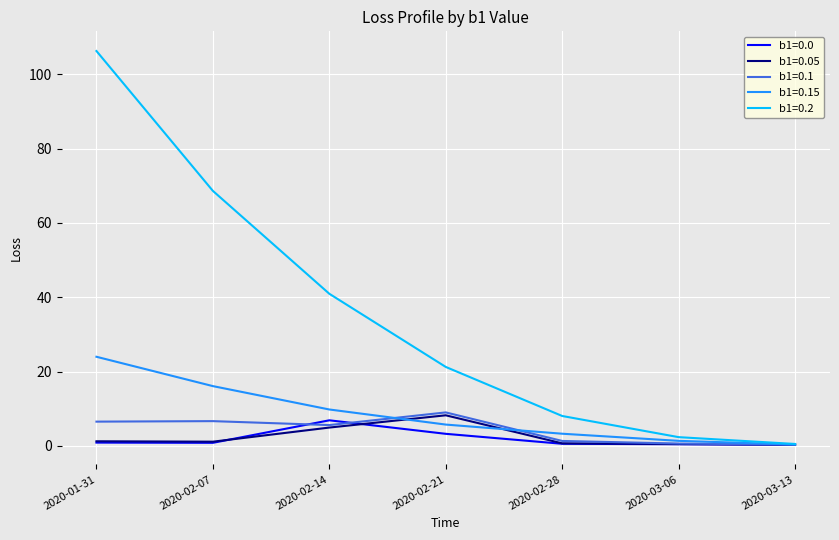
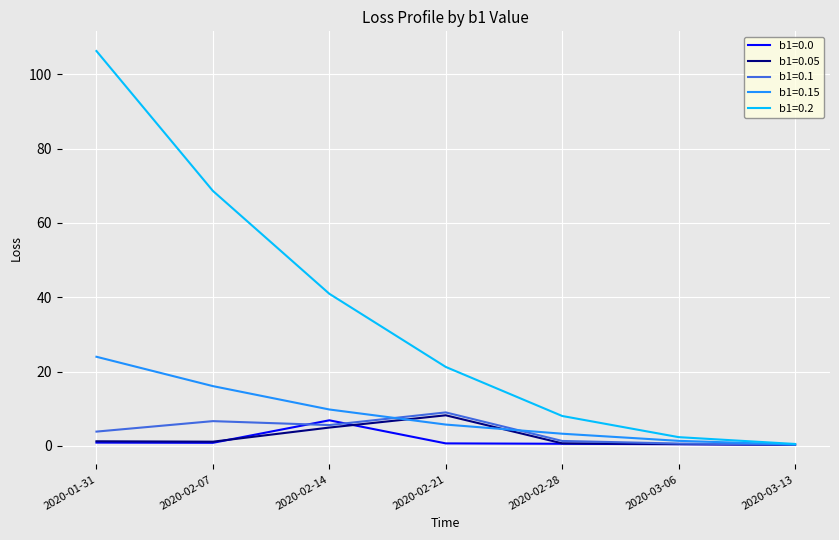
b1=0.1, 2020-01-31: 7 -> 4
b1=0.0, 2020-02-21: 3 -> 1
